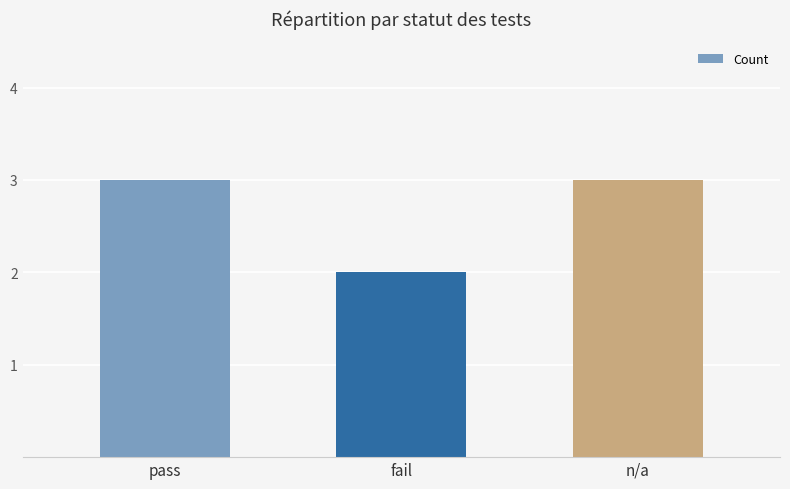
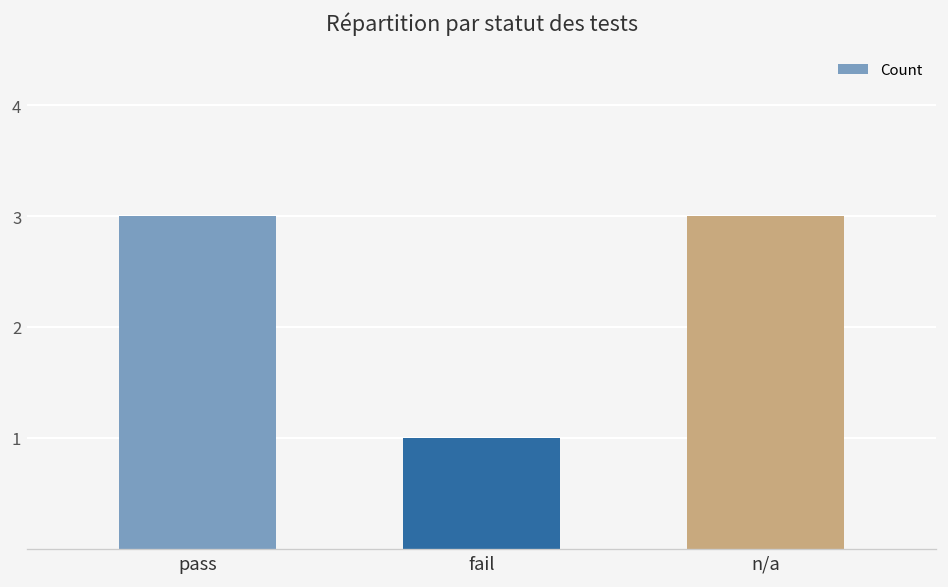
fail: 2 -> 1
